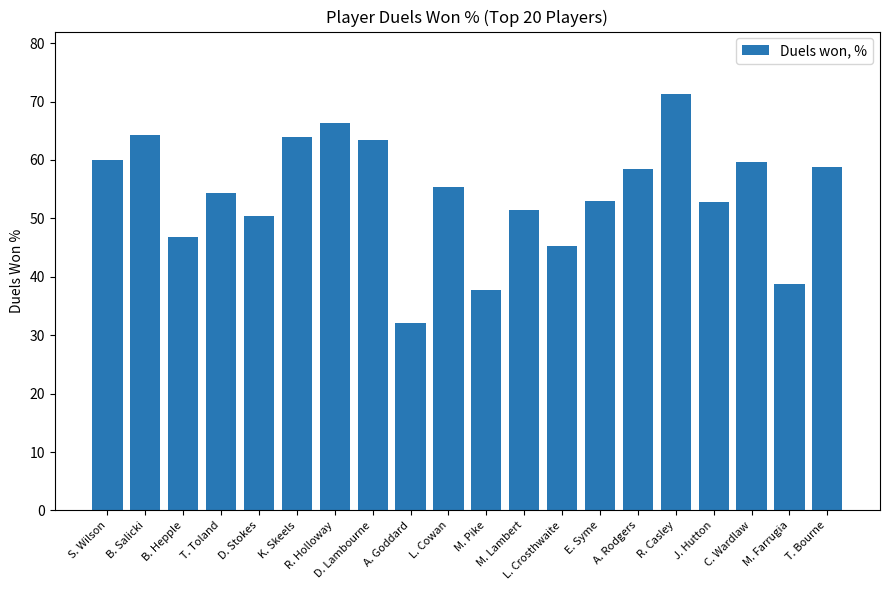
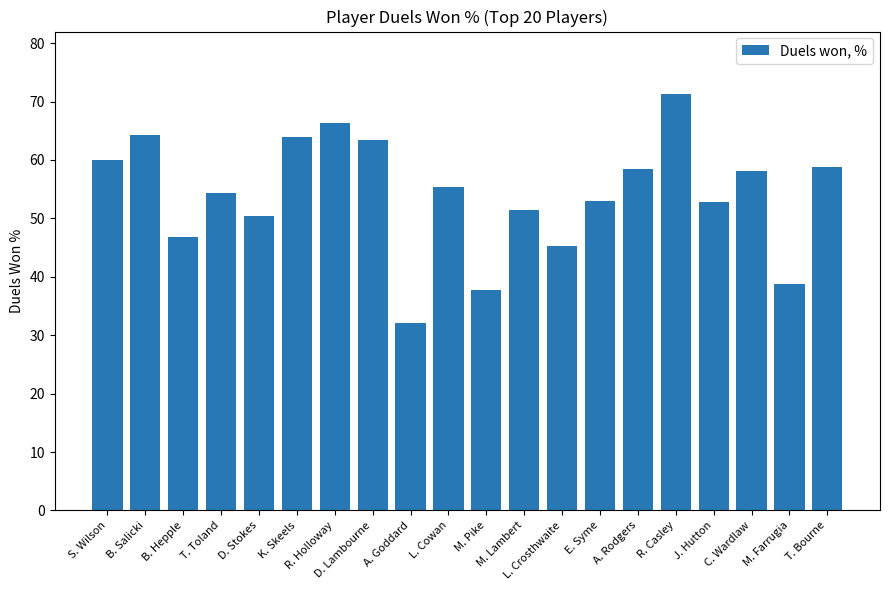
C. Wardlaw: 60 -> 58
